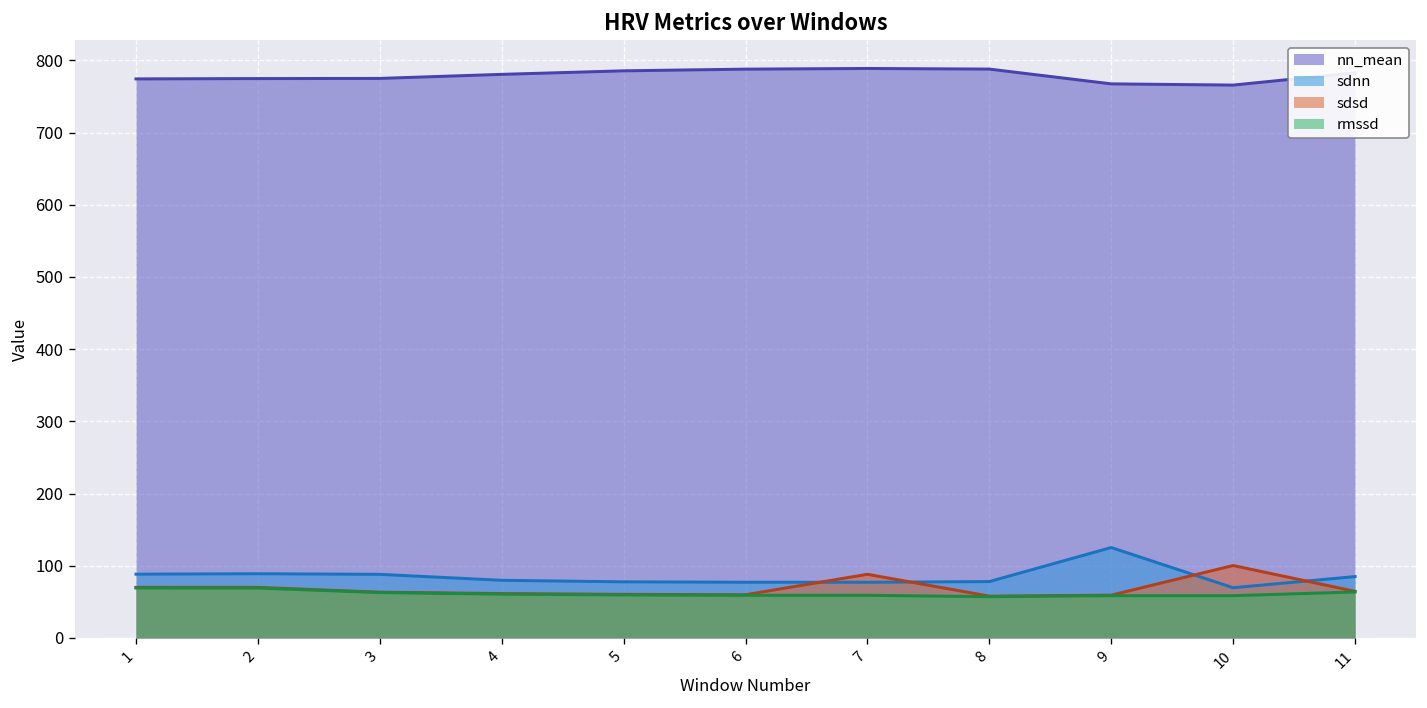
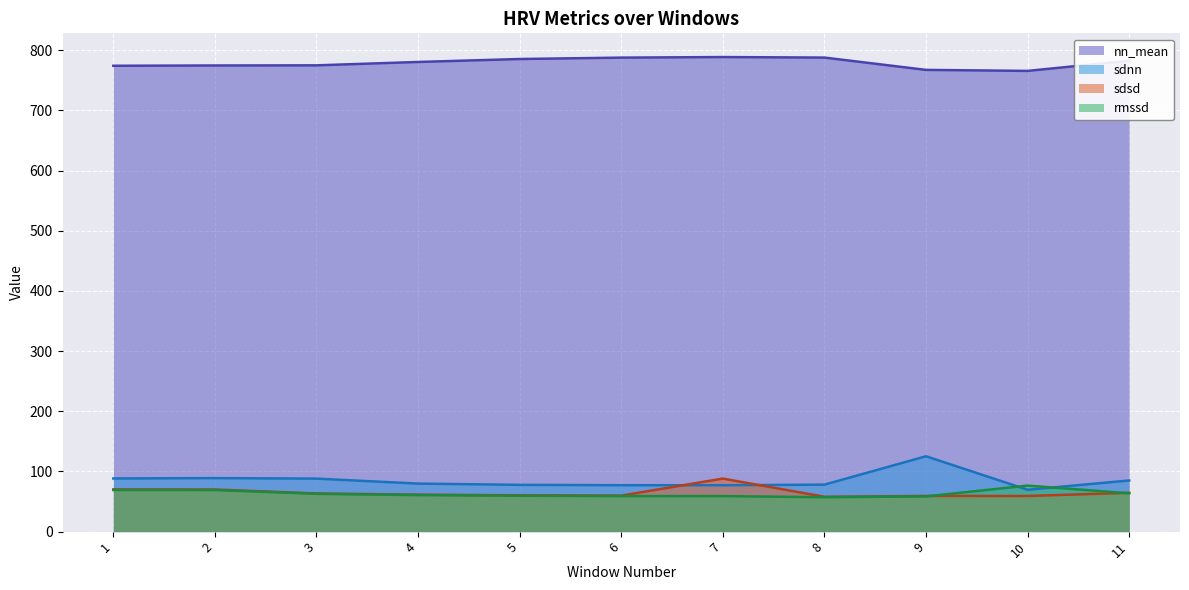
sdsd, 10: 100 -> 60
rmssd, 10: 60 -> 80
